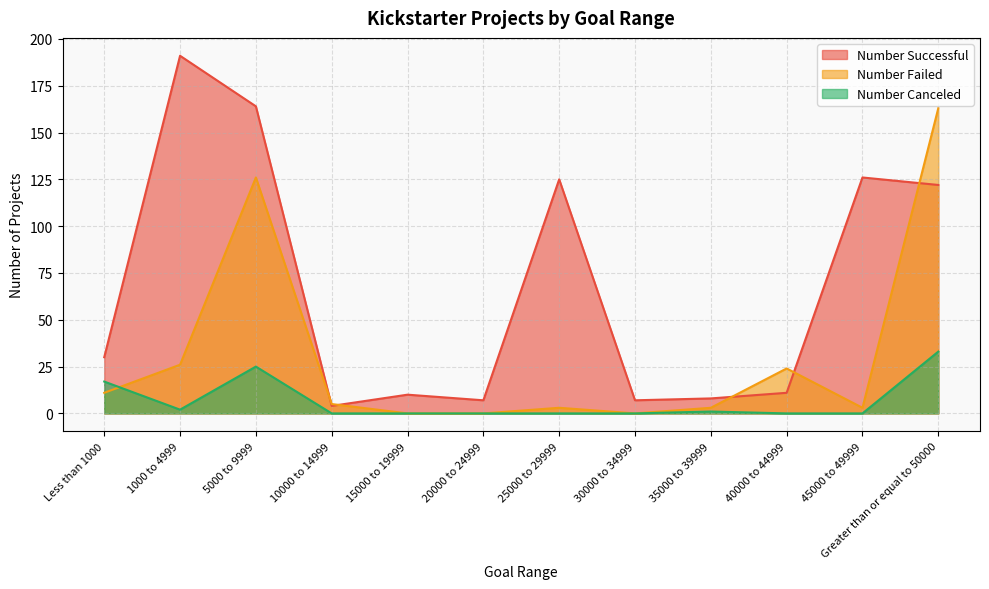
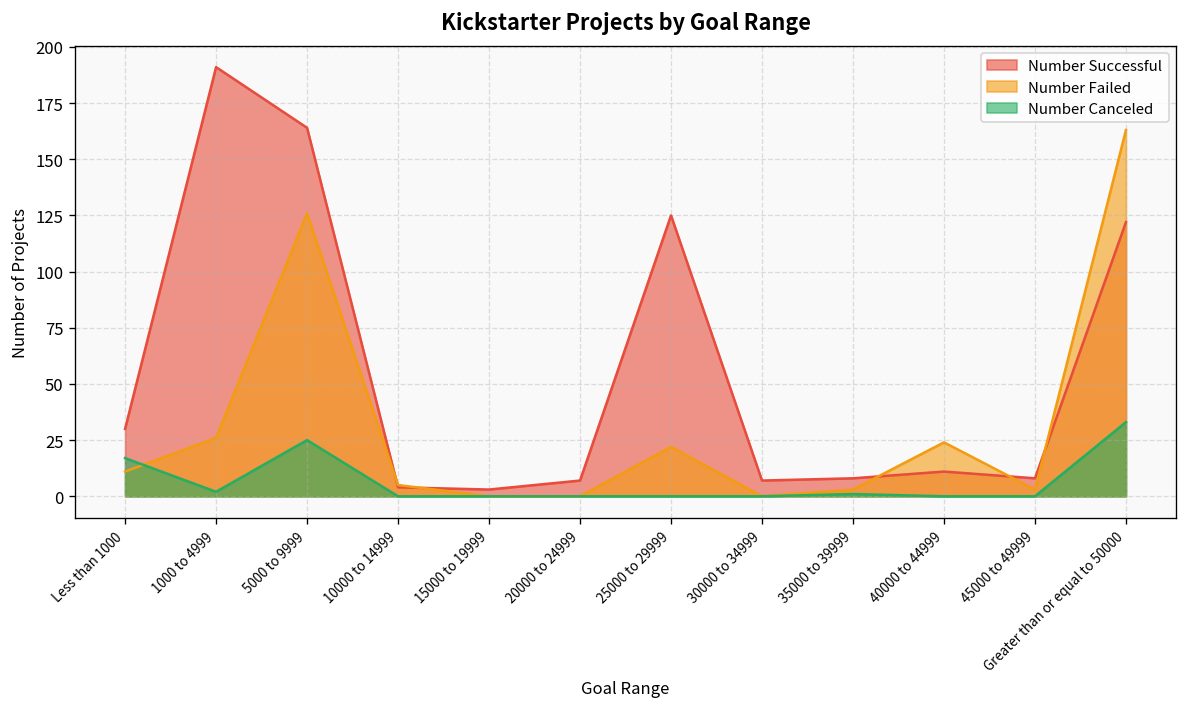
Number Successful, 15000 to 19999: 10 -> 3
Number Failed, 25000 to 29999: 3 -> 22
Number Successful, 45000 to 49999: 126 -> 8
